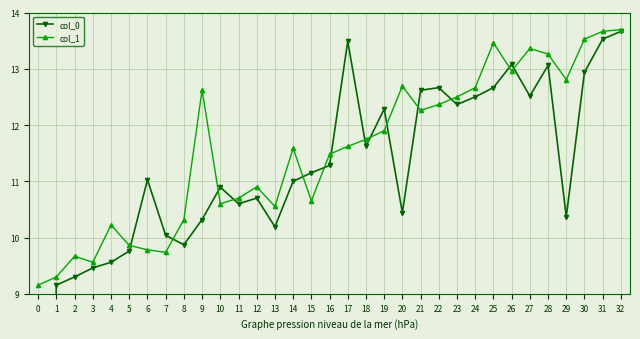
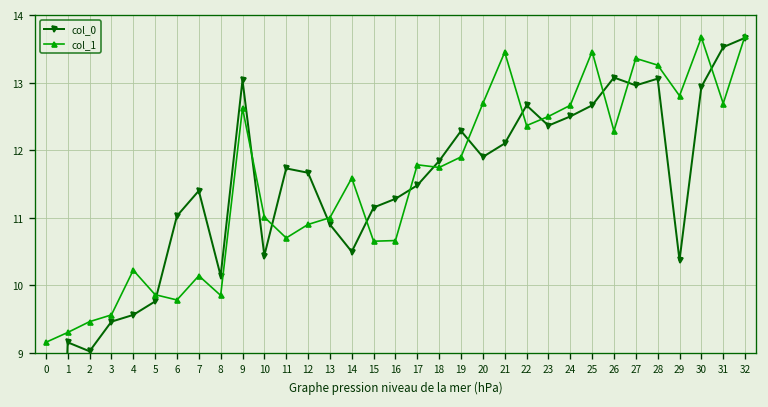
col_0, 2: 9.3 -> 9.0
col_1, 2: 9.7 -> 9.5
col_0, 7: 10.0 -> 11.4
col_1, 7: 9.7 -> 10.1
col_0, 8: 9.9 -> 10.1
col_1, 8: 10.3 -> 9.8
col_0, 9: 10.3 -> 13.0
col_0, 10: 10.9 -> 10.4
col_1, 10: 10.6 -> 11.0
col_0, 11: 10.6 -> 11.7
col_0, 12: 10.7 -> 11.7
col_0, 13: 10.2 -> 10.9
col_1, 13: 10.6 -> 11.0
col_0, 14: 11.0 -> 10.5
col_1, 16: 11.5 -> 10.7
col_0, 17: 13.5 -> 11.5
col_1, 17: 11.6 -> 11.8
col_0, 18: 11.6 -> 11.8
col_0, 20: 10.4 -> 11.9
col_0, 21: 12.6 -> 12.1
col_1, 21: 12.3 -> 13.5
col_1, 26: 13.0 -> 12.3
col_0, 27: 12.5 -> 13.0
col_1, 30: 13.5 -> 13.7
col_1, 31: 13.7 -> 12.7
